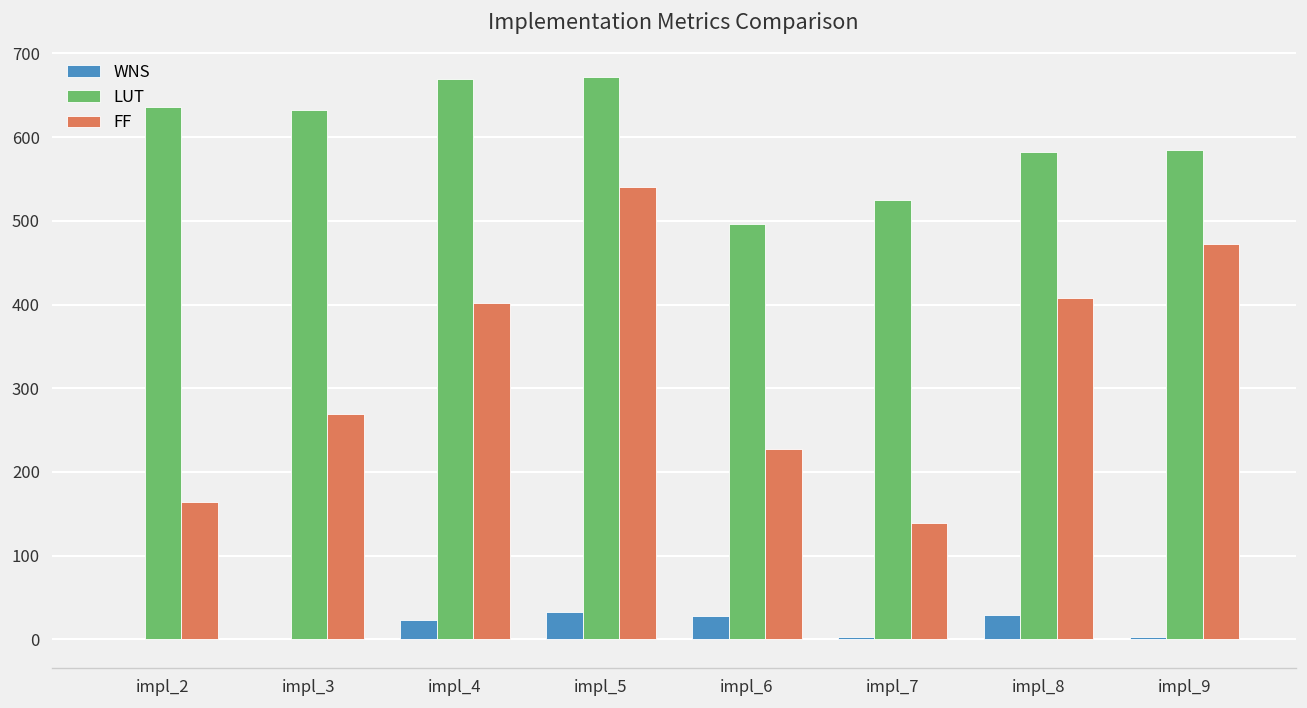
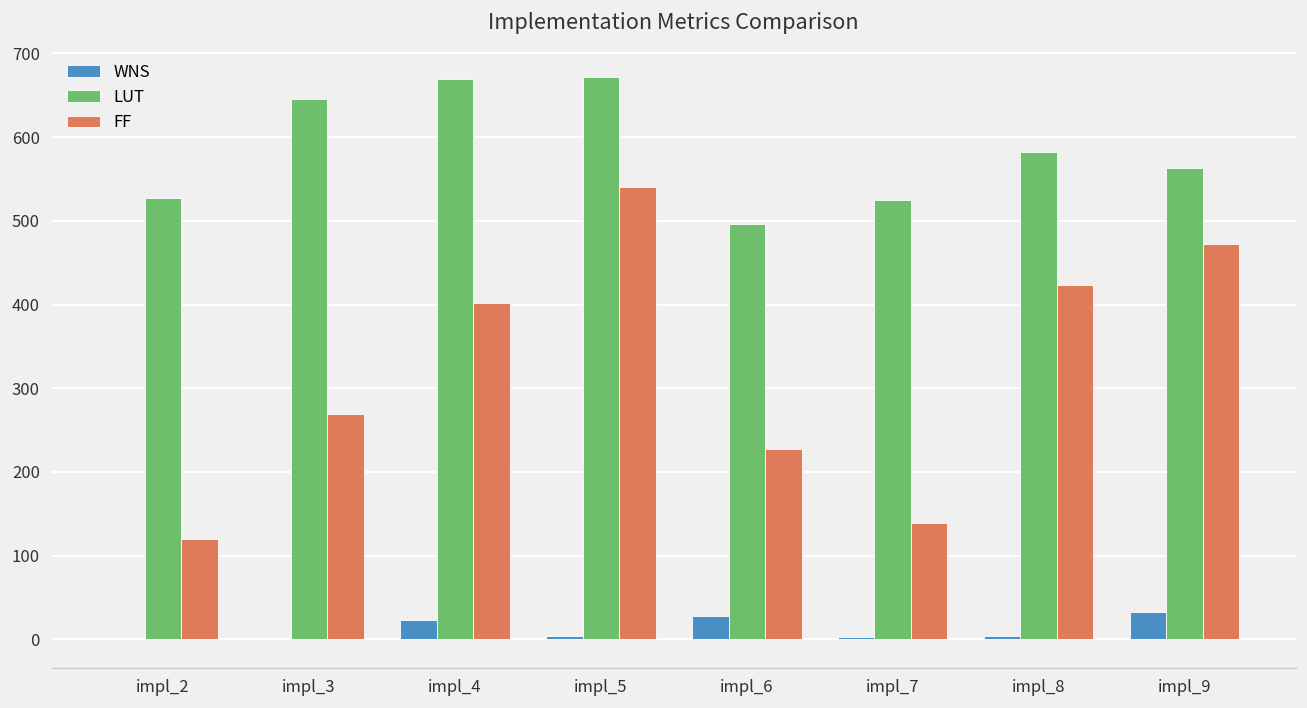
LUT, impl_2: 640 -> 530
FF, impl_2: 160 -> 120
LUT, impl_3: 630 -> 650
WNS, impl_5: 30 -> 0
WNS, impl_8: 30 -> 0
FF, impl_8: 410 -> 420
WNS, impl_9: 0 -> 30
LUT, impl_9: 590 -> 560
